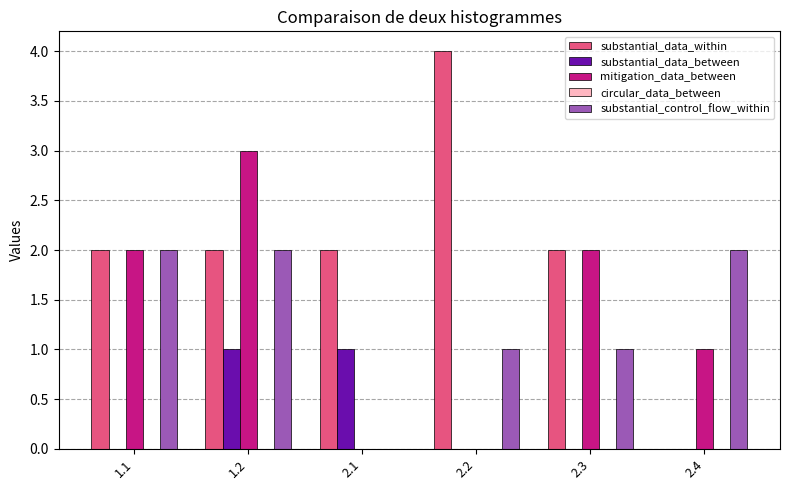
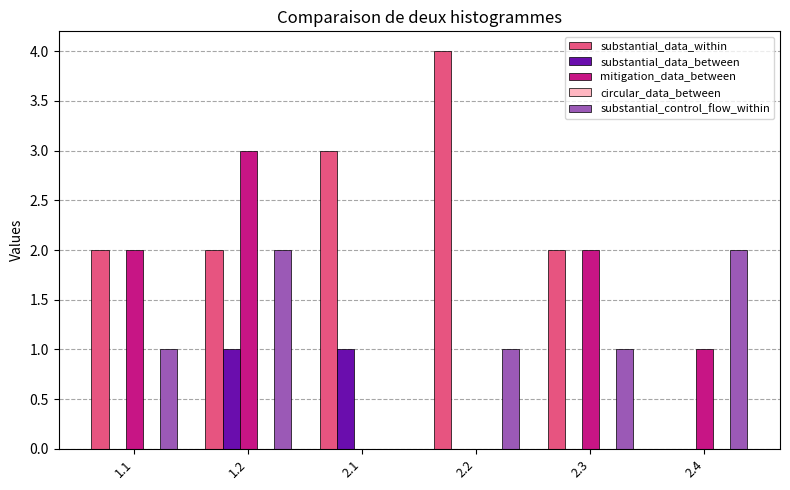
substantial_control_flow_within, 1.1: 2 -> 1
substantial_data_within, 2.1: 2 -> 3
